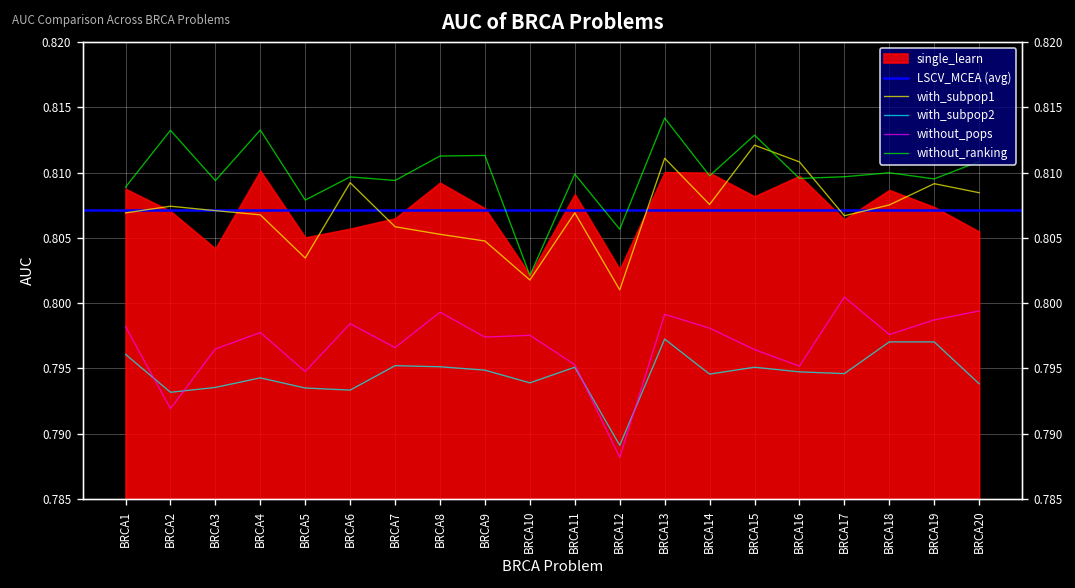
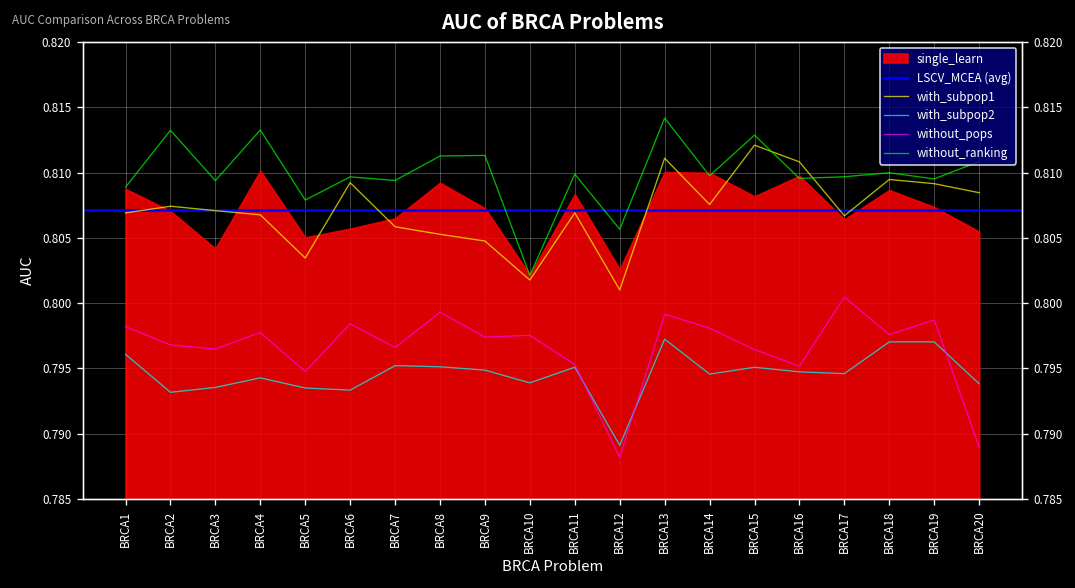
without_pops, BRCA2: 0.7919 -> 0.7968
with_subpop1, BRCA18: 0.8075 -> 0.8095
without_pops, BRCA20: 0.7994 -> 0.7890
